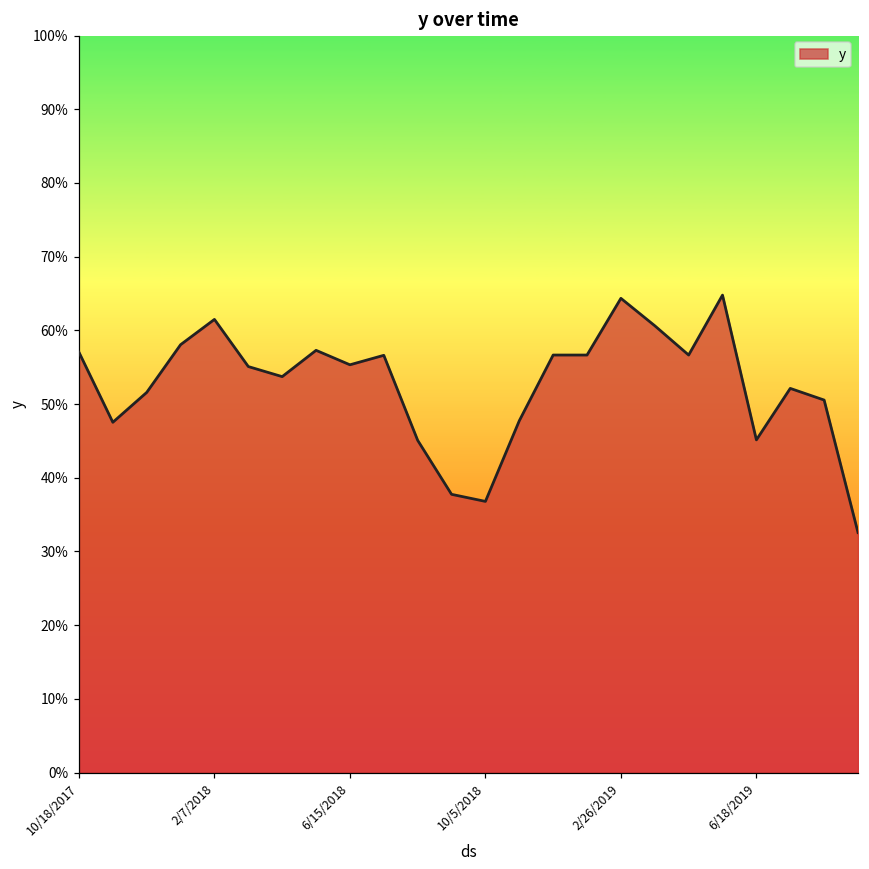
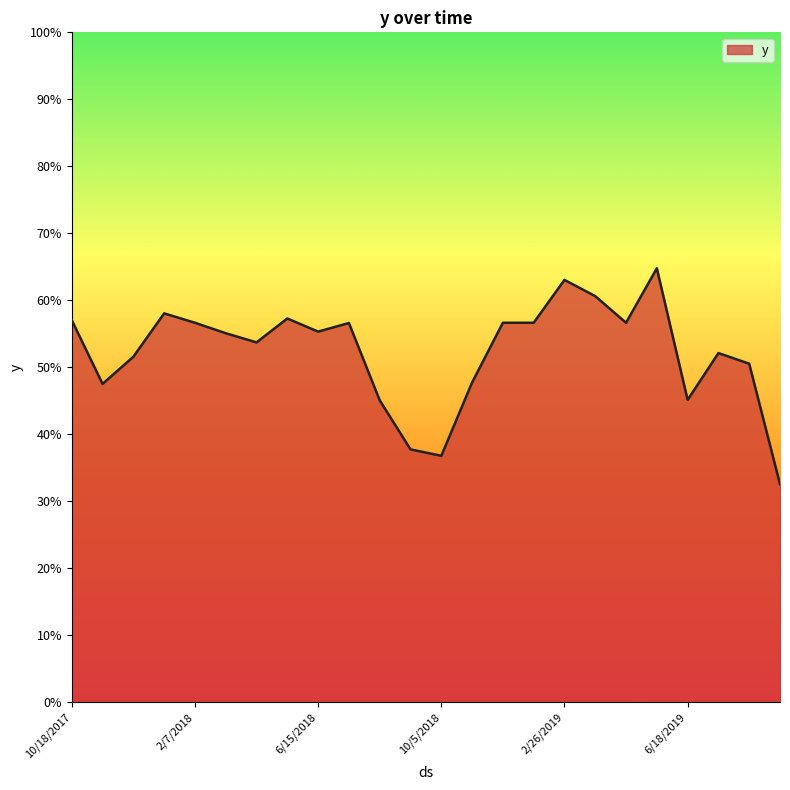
2/7/2018: 61% -> 57%
2/26/2019: 64% -> 63%
